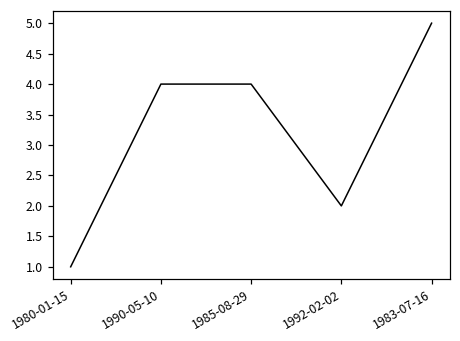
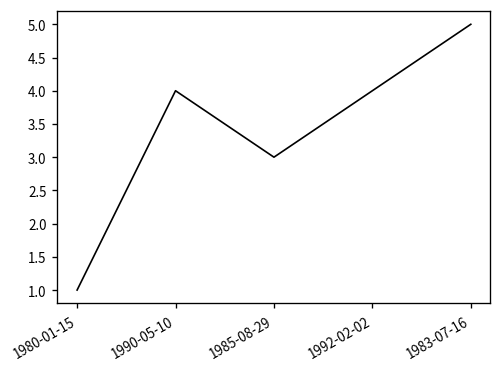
1985-08-29: 4 -> 3
1992-02-02: 2 -> 4
